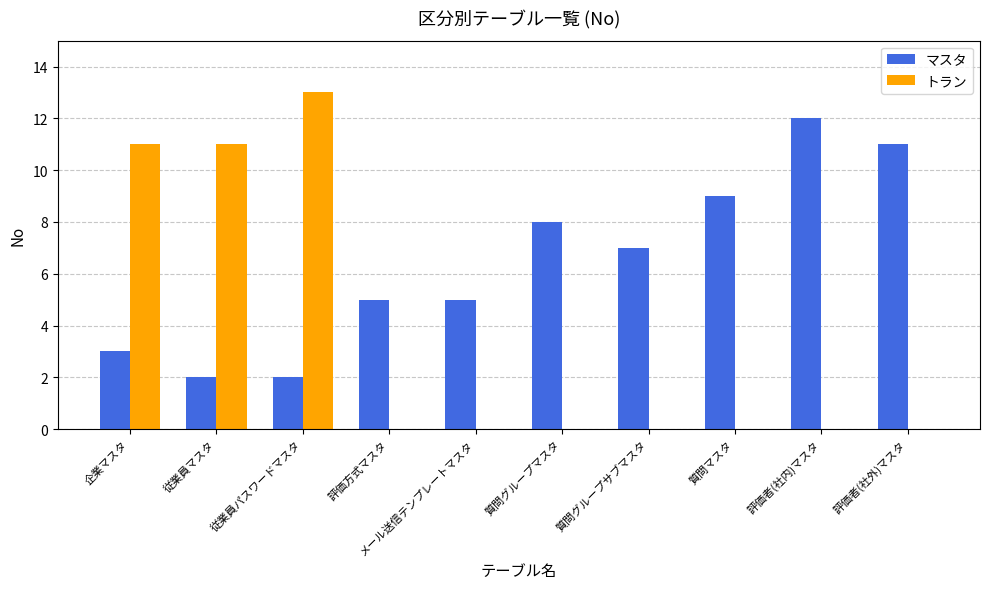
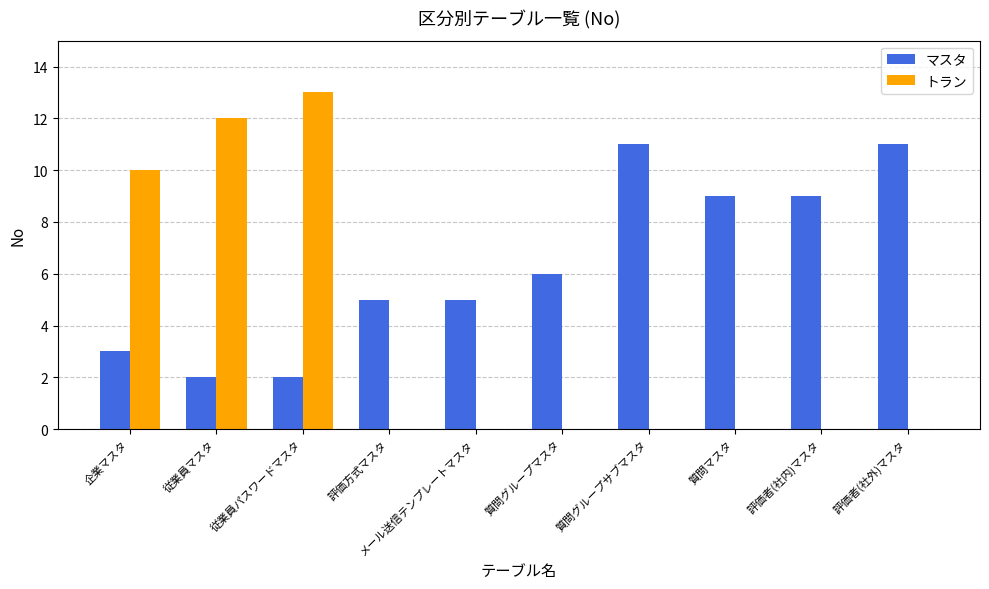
トラン, 企業マスタ: 11 -> 10
トラン, 従業員マスタ: 11 -> 12
マスタ, 質問グループマスタ: 8 -> 6
マスタ, 質問グループサブマスタ: 7 -> 11
マスタ, 評価者(社内)マスタ: 12 -> 9
